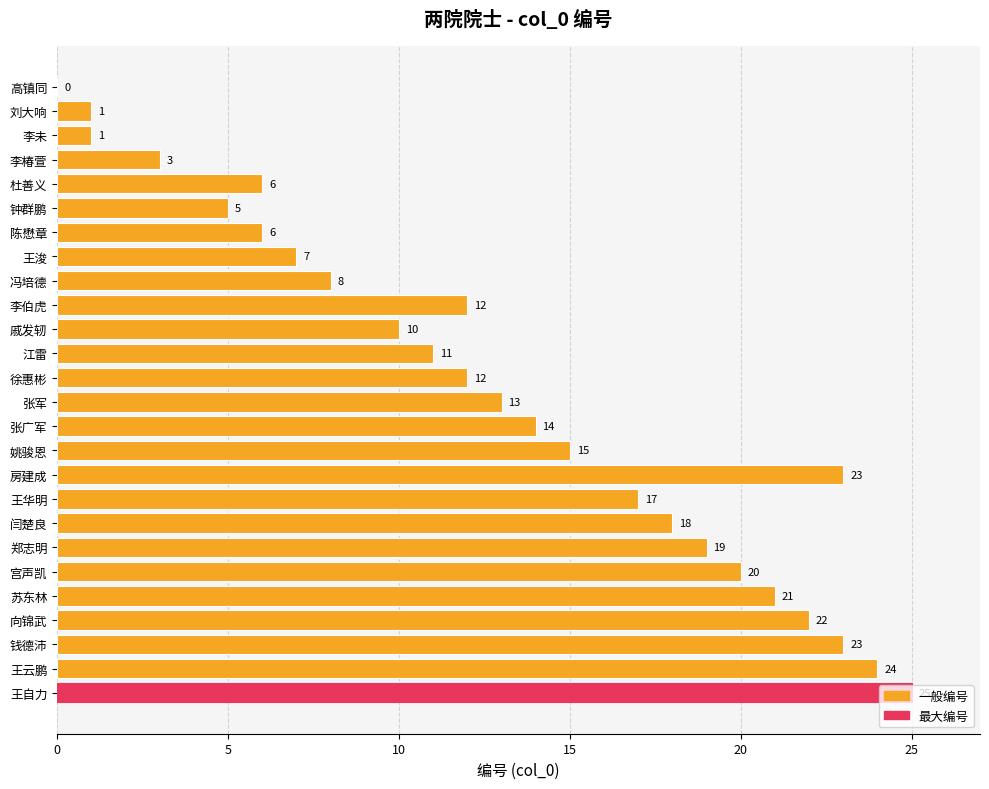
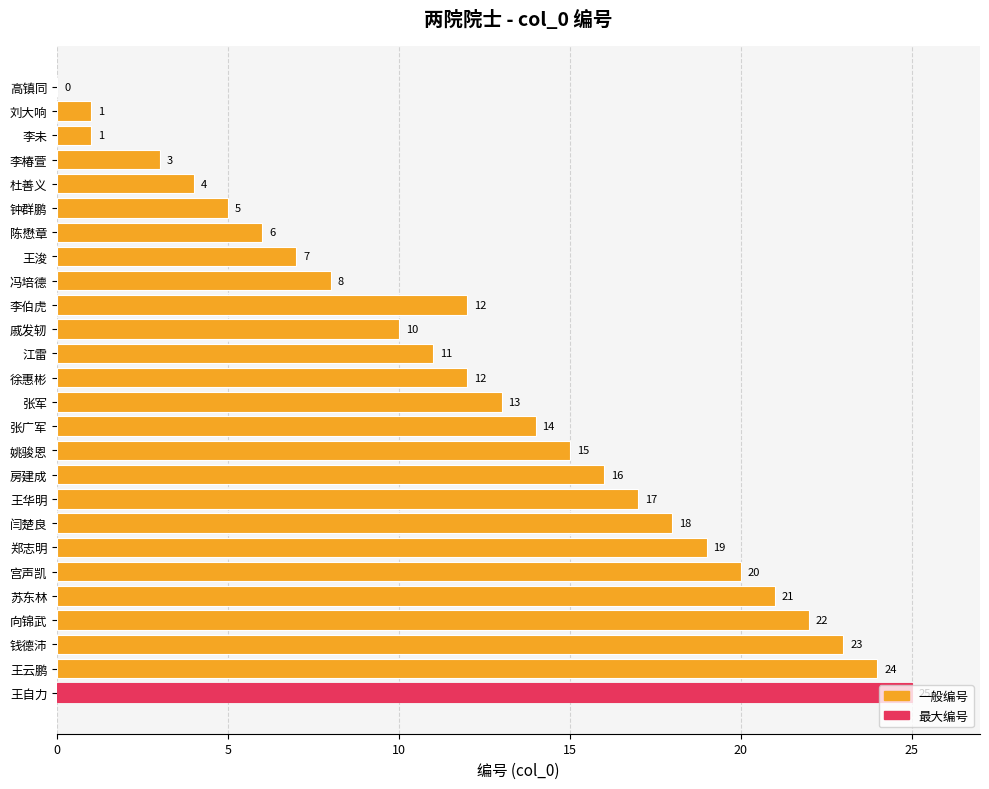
杜善义: 6 -> 4
房建成: 23 -> 16
